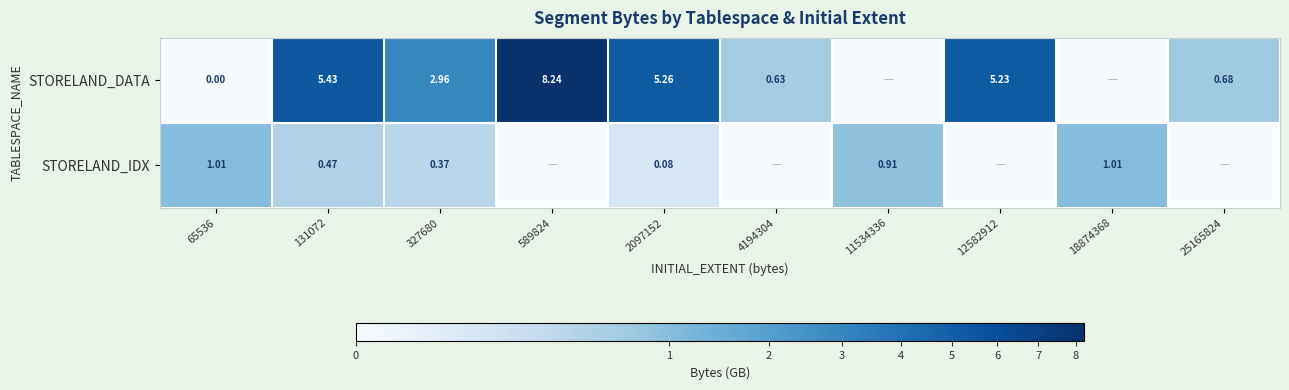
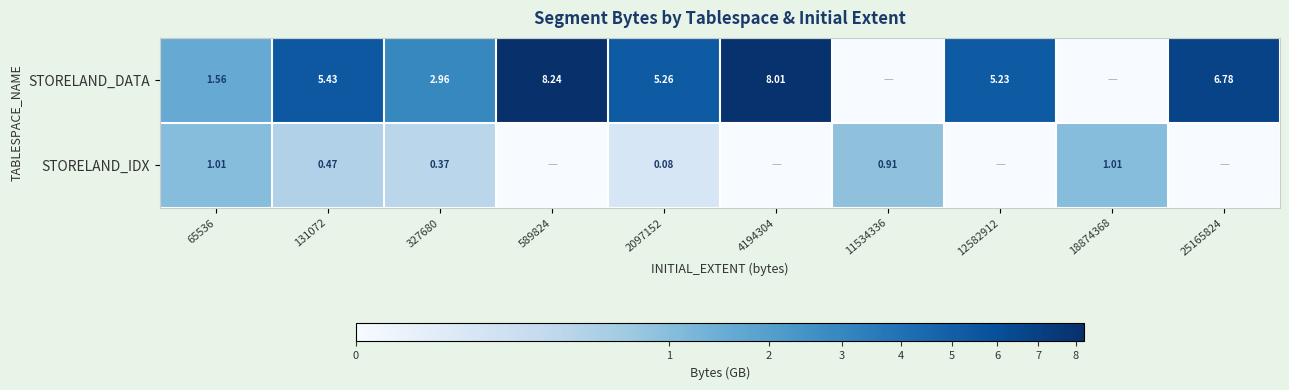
STORELAND_DATA, 65536: 0.00 -> 1.56
STORELAND_DATA, 4194304: 0.63 -> 8.01
STORELAND_DATA, 25165824: 0.68 -> 6.78
